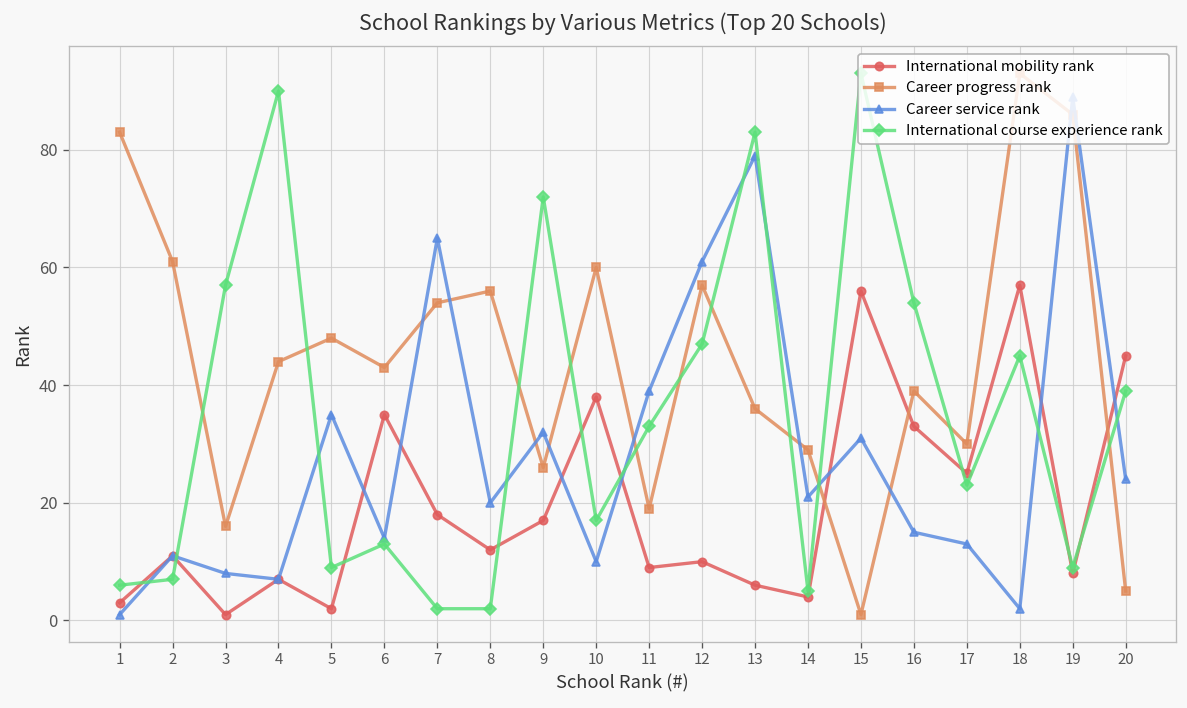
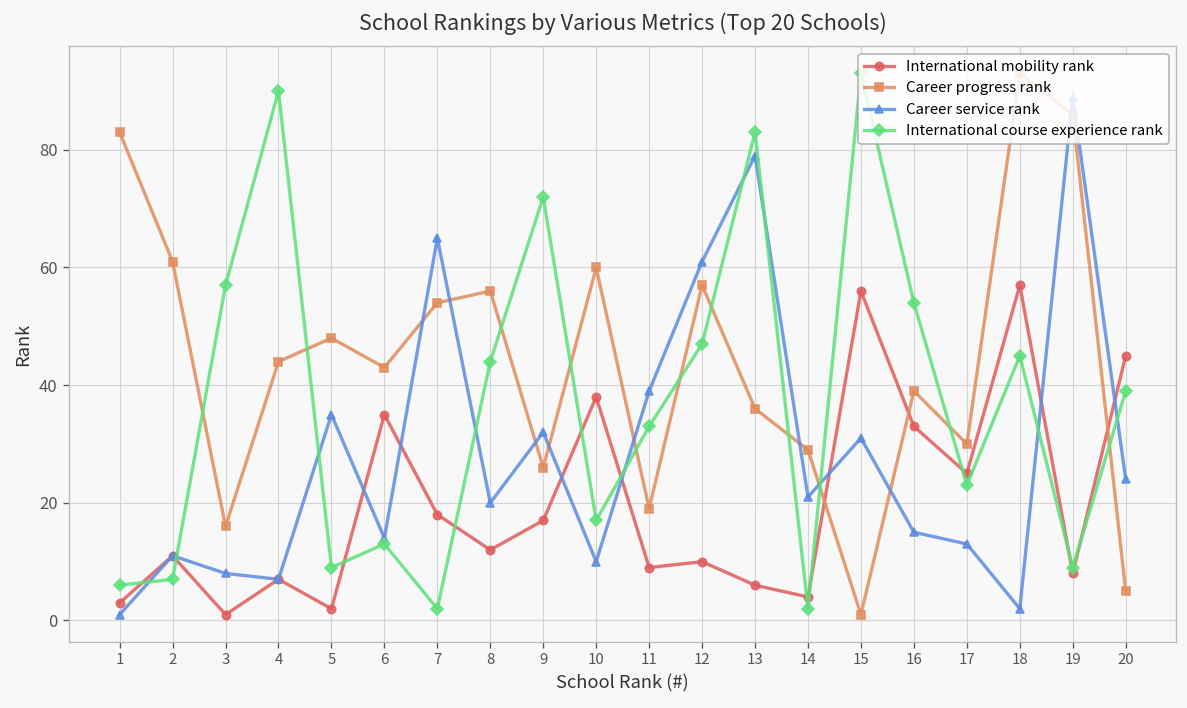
International course experience rank, 8: 2 -> 44
International course experience rank, 14: 5 -> 2
